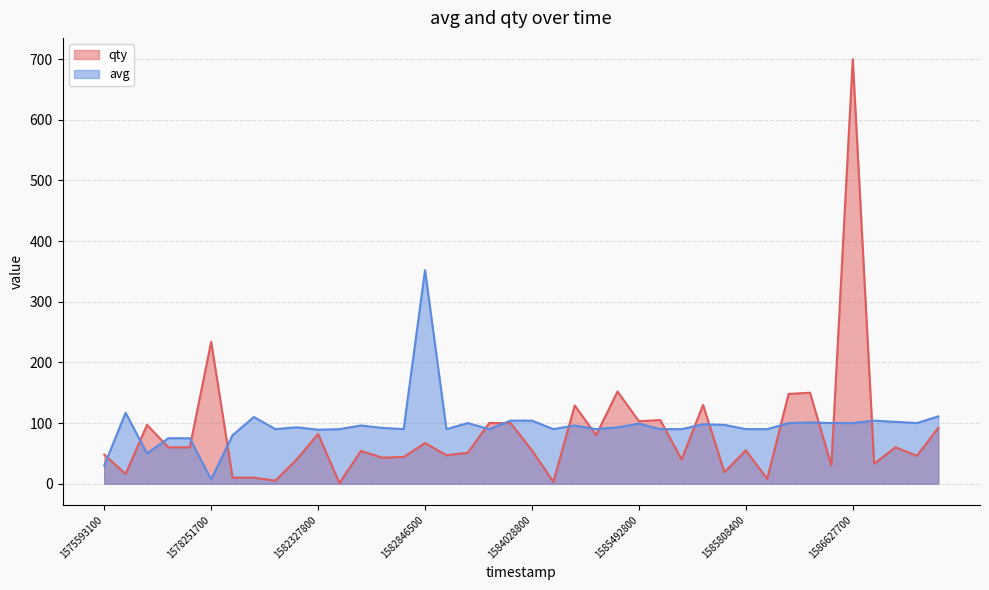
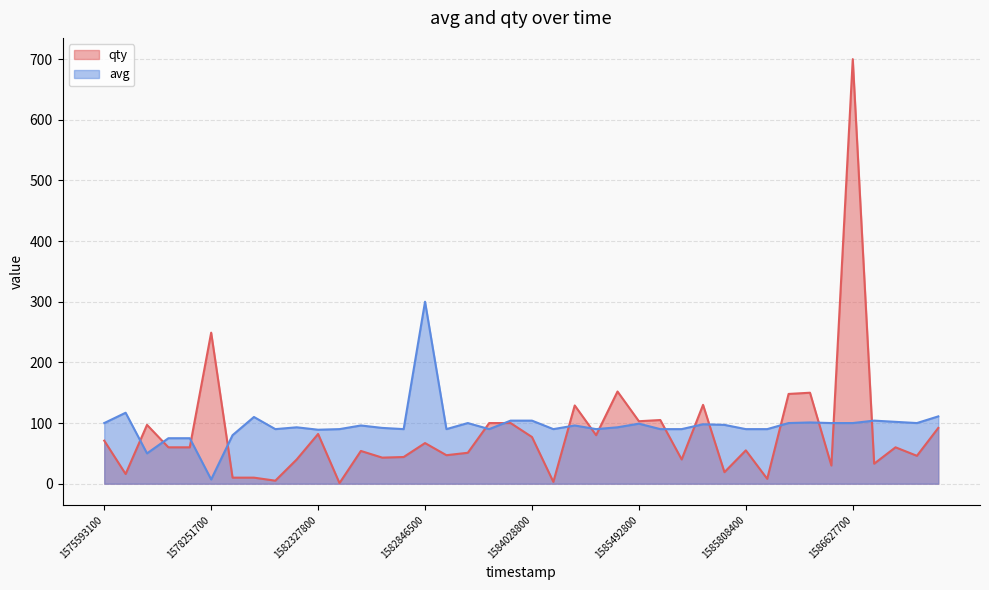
qty, 1575593100: 50 -> 70
avg, 1575593100: 30 -> 100
qty, 1578251700: 230 -> 250
avg, 1582846500: 350 -> 300
qty, 1584028800: 60 -> 80
